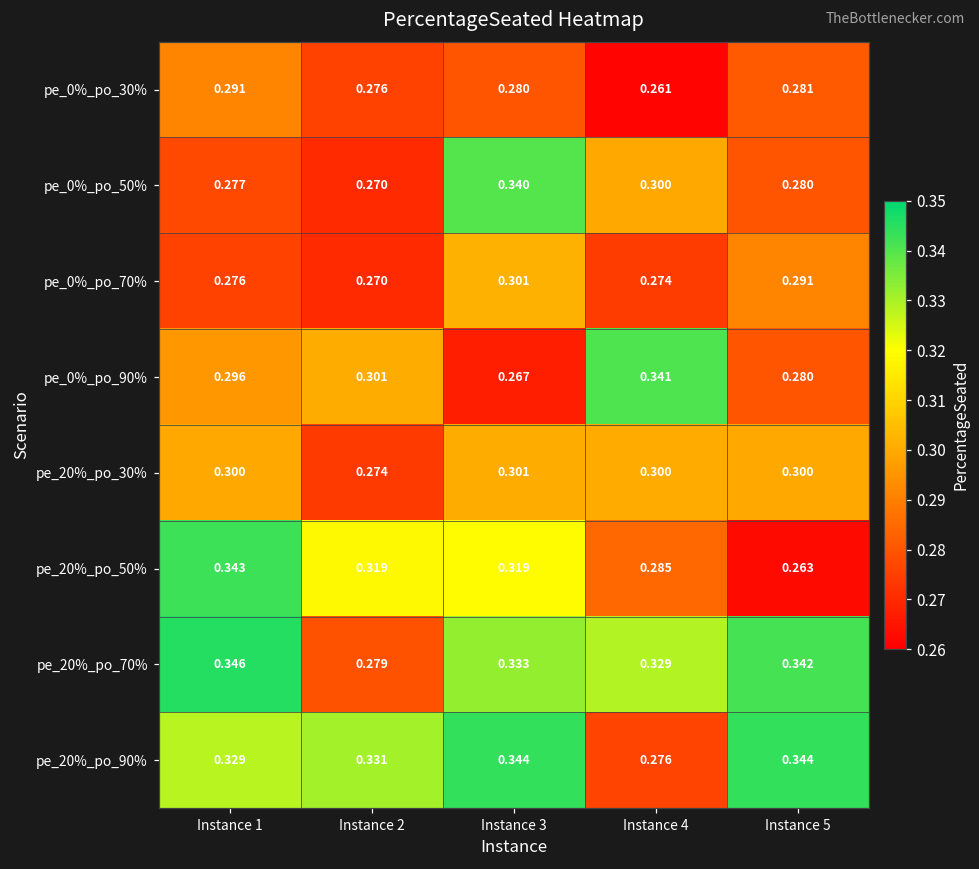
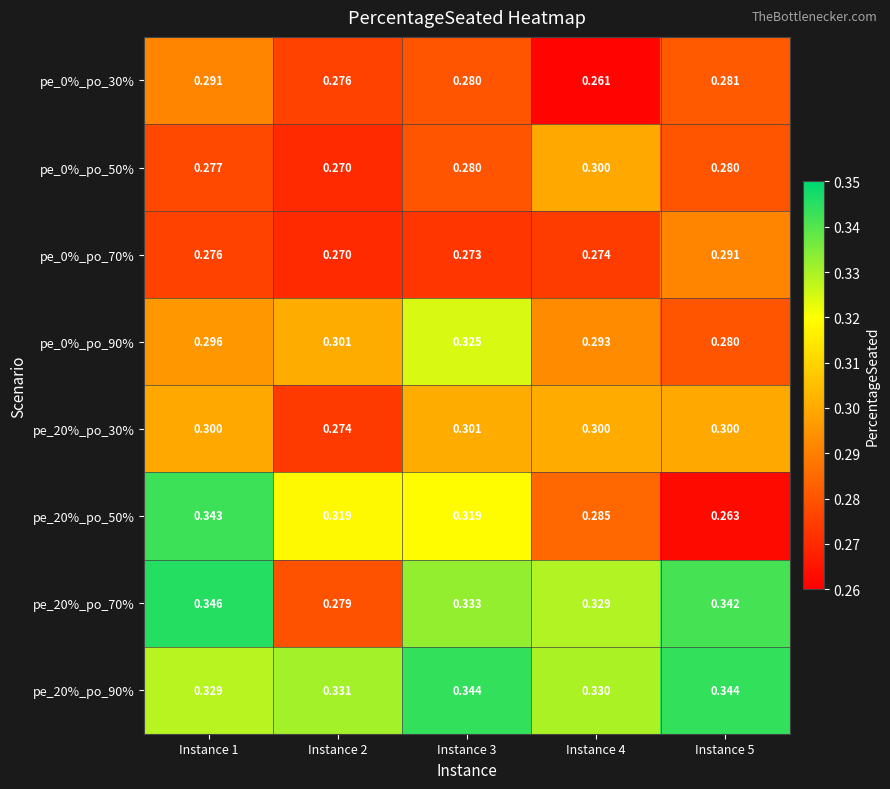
pe_0%_po_50%, Instance 3: 0.340 -> 0.280
pe_0%_po_70%, Instance 3: 0.301 -> 0.273
pe_0%_po_90%, Instance 3: 0.267 -> 0.325
pe_0%_po_90%, Instance 4: 0.341 -> 0.293
pe_20%_po_90%, Instance 4: 0.276 -> 0.330
